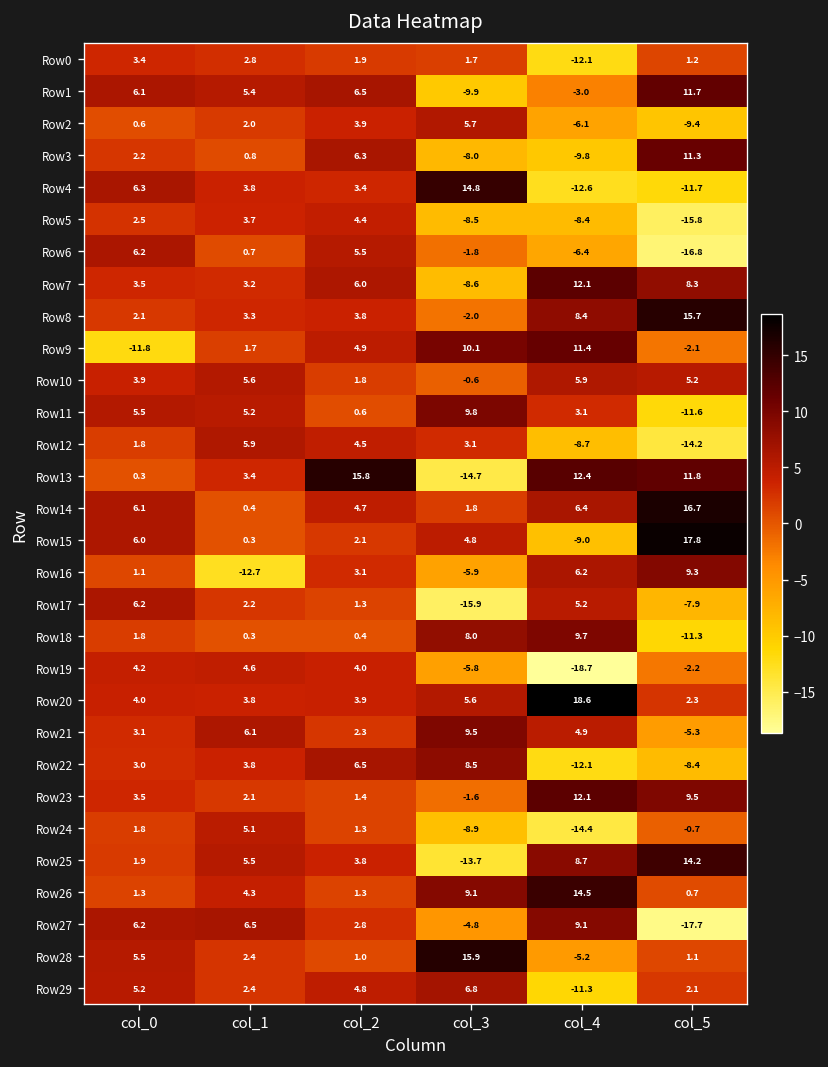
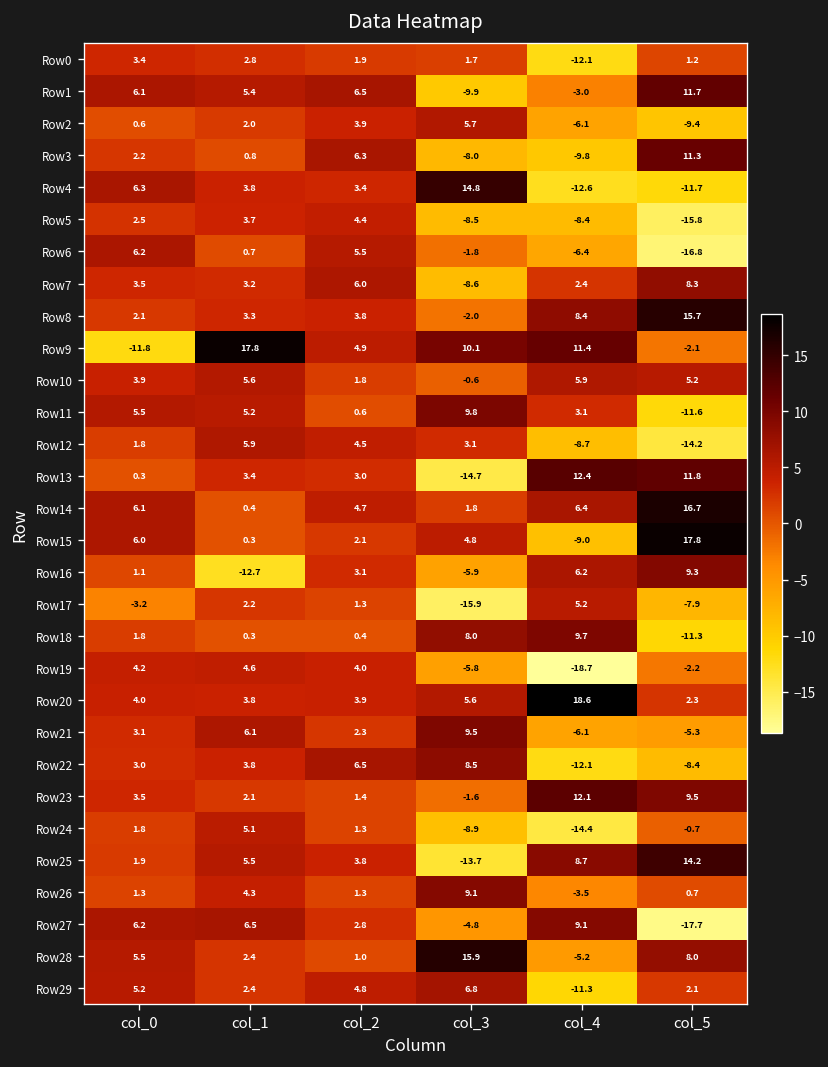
Row7, col_4: 12.1 -> 2.4
Row9, col_1: 1.7 -> 17.8
Row13, col_2: 15.8 -> 3.0
Row17, col_0: 6.2 -> -3.2
Row21, col_4: 4.9 -> -6.1
Row26, col_4: 14.5 -> -3.5
Row28, col_5: 1.1 -> 8.0
